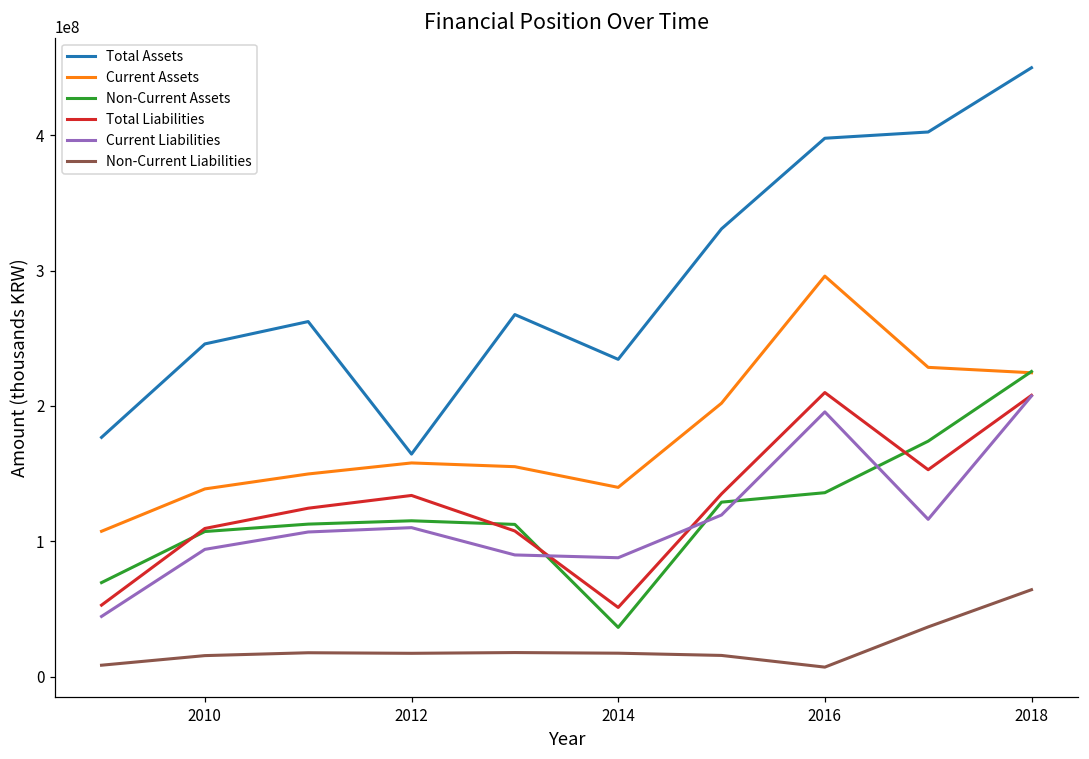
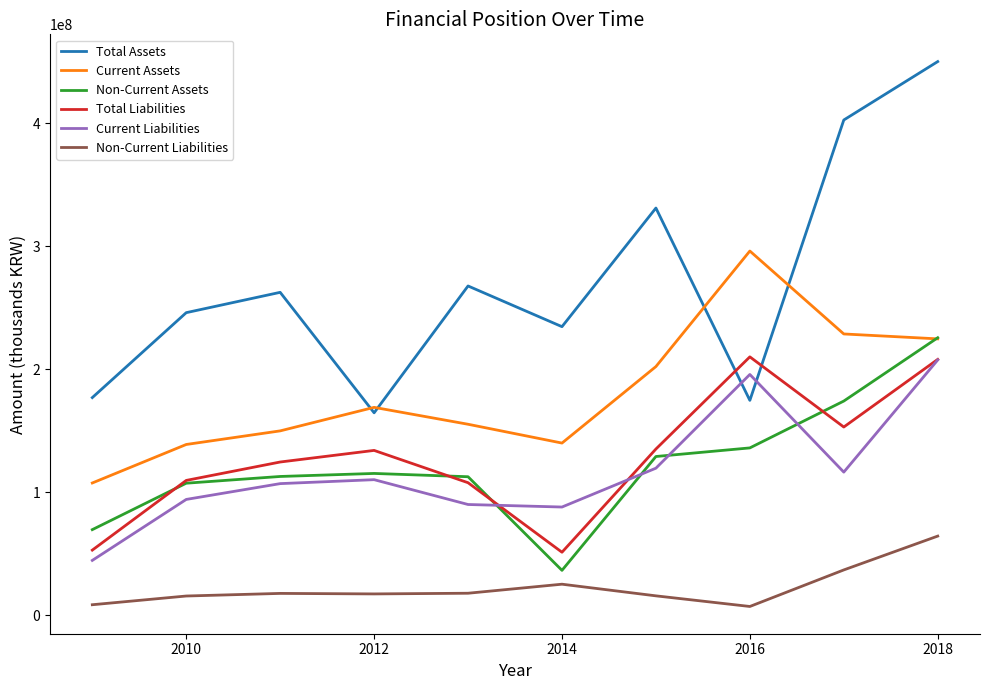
Current Assets, 2012: 158000000 -> 169000000
Non-Current Liabilities, 2014: 17000000 -> 25000000
Total Assets, 2016: 398000000 -> 175000000
